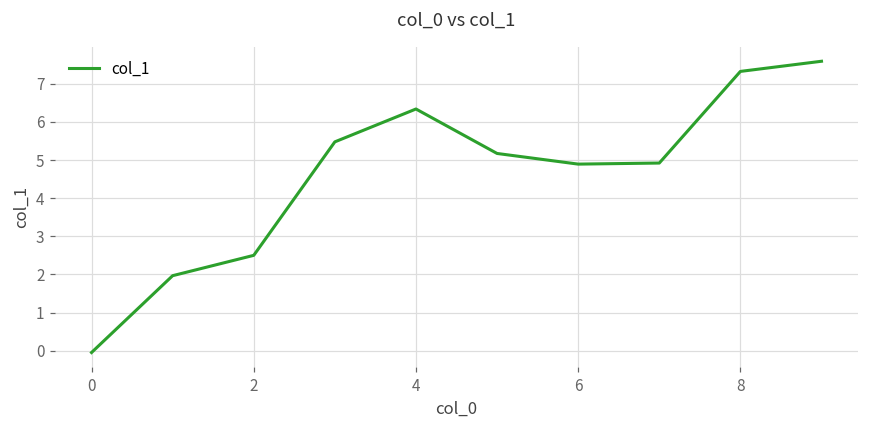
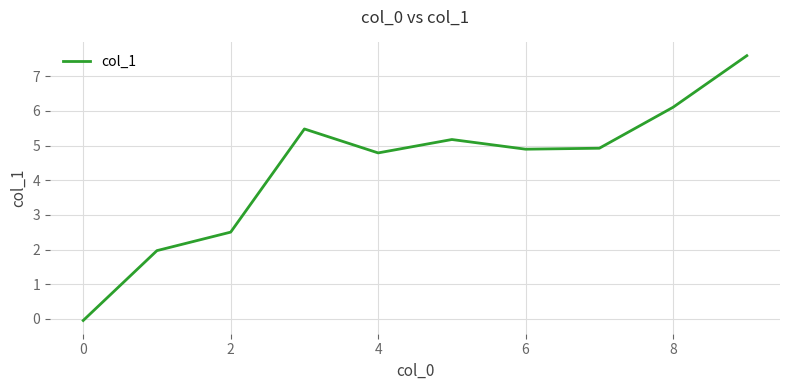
4: 6.3 -> 4.8
8: 7.3 -> 6.1
